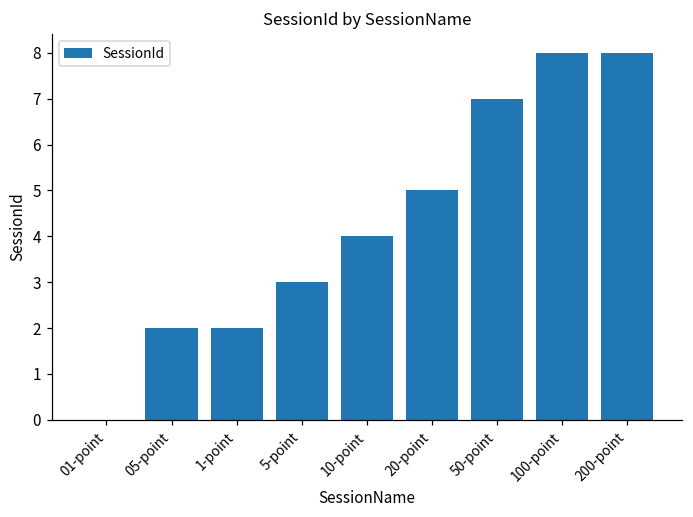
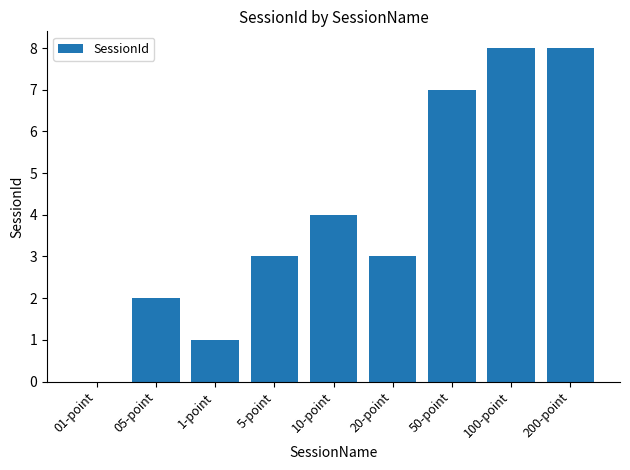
1-point: 2 -> 1
20-point: 5 -> 3
